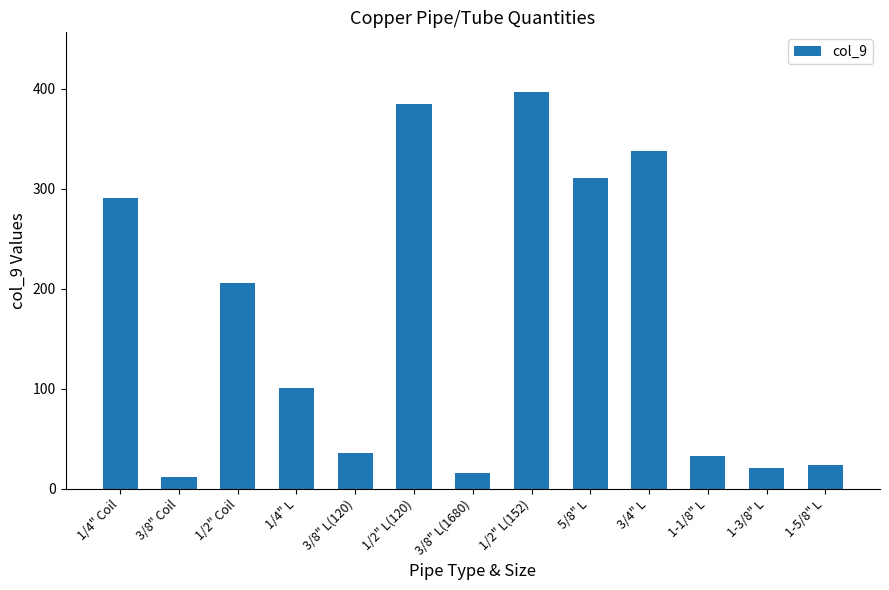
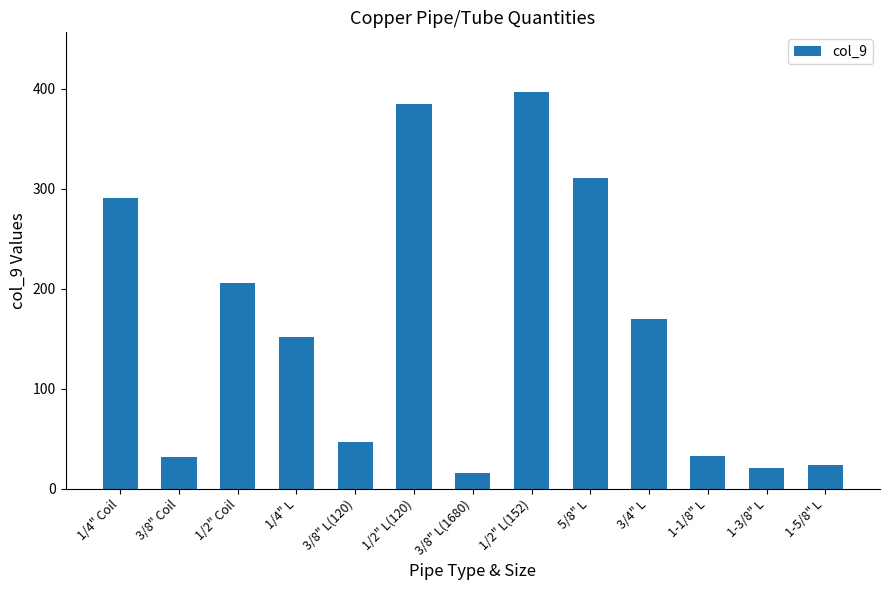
3/8" Coil: 10 -> 30
1/4" L: 100 -> 150
3/8" L(120): 40 -> 50
3/4" L: 340 -> 170
